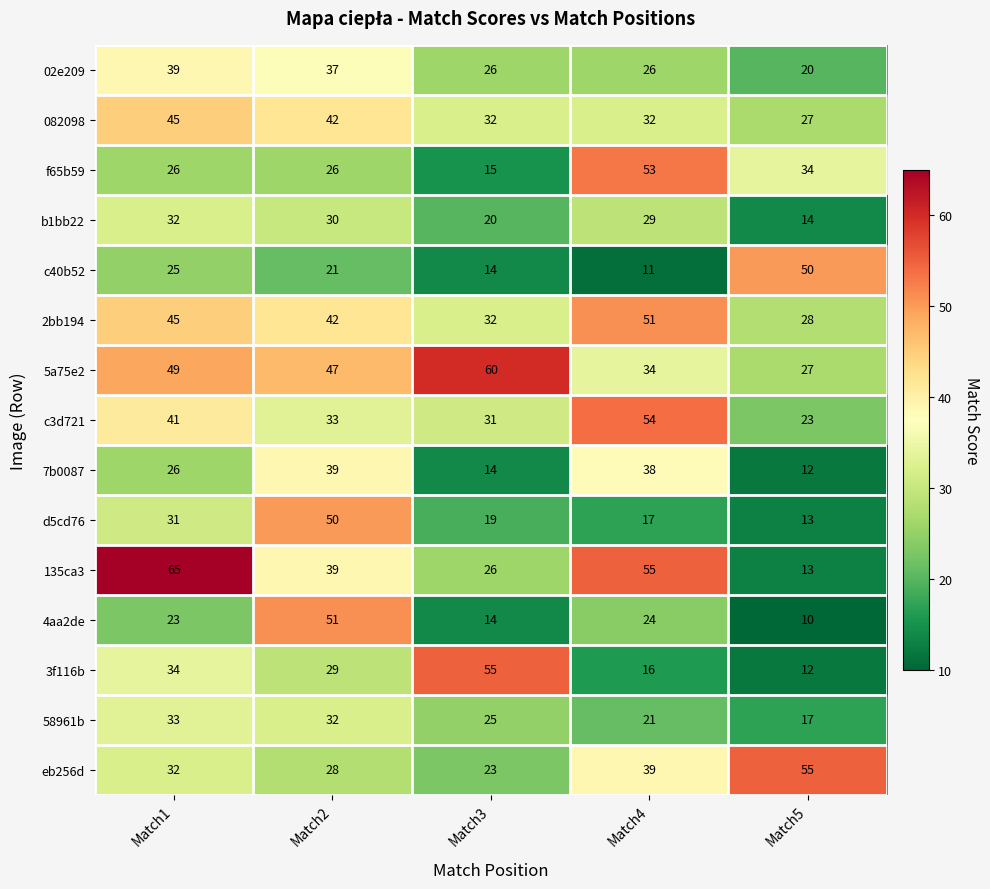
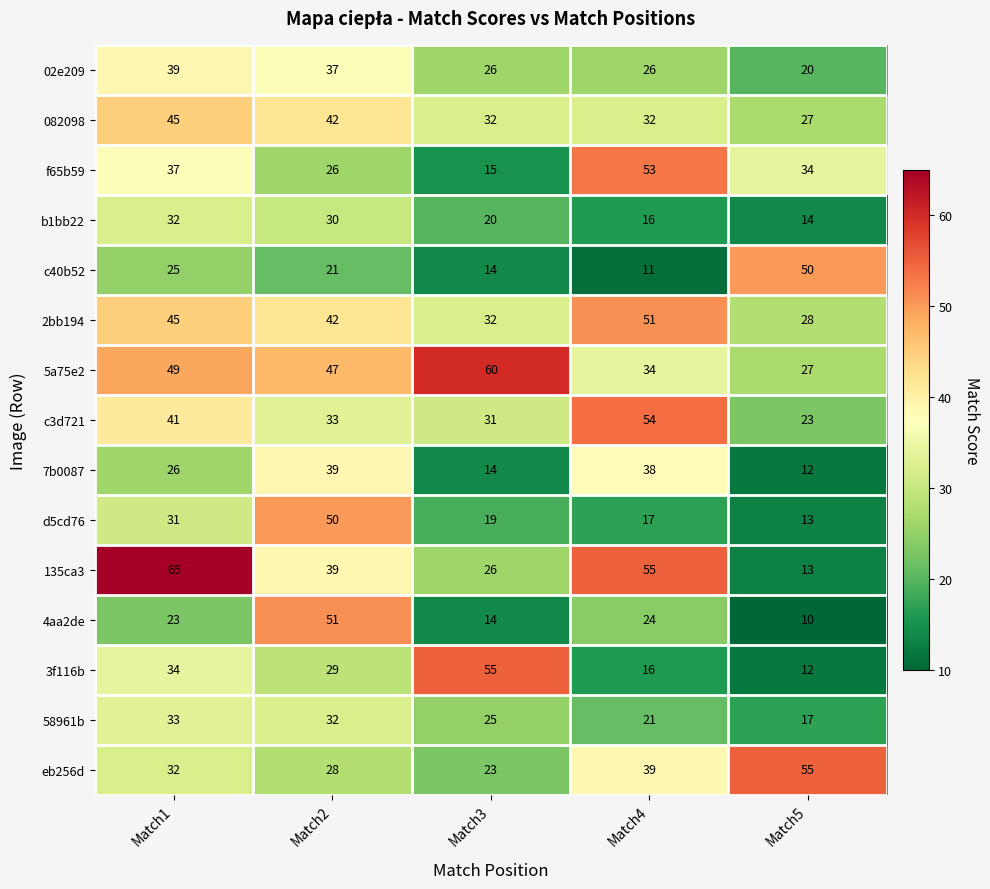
f65b59, Match1: 26 -> 37
b1bb22, Match4: 29 -> 16
